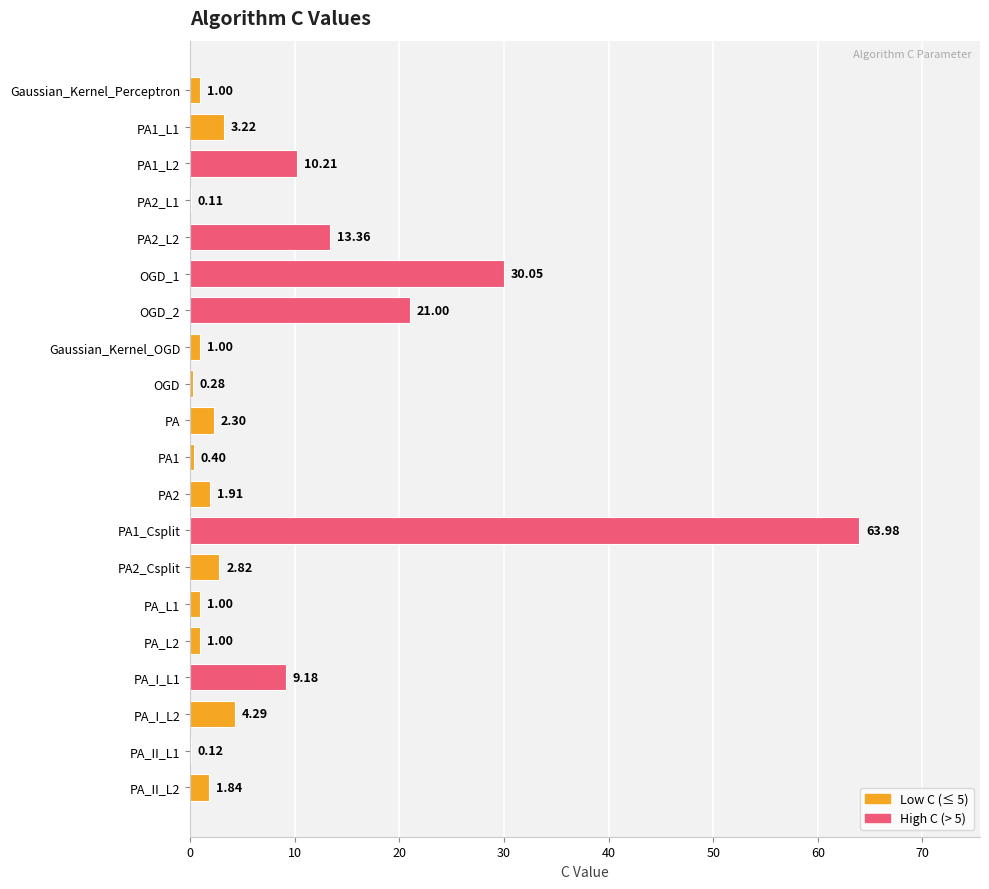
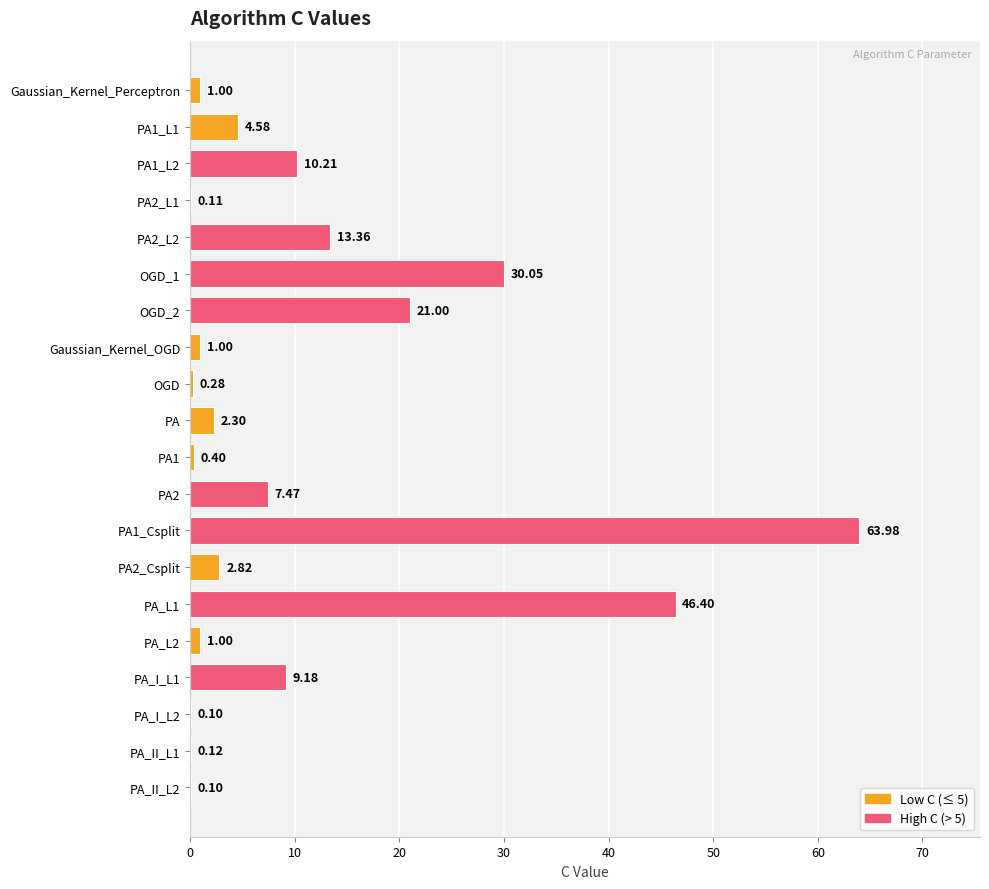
PA1_L1: 3.22 -> 4.58
PA2: 1.91 -> 7.47
PA_L1: 1.00 -> 46.40
PA_I_L2: 4.29 -> 0.10
PA_II_L2: 1.84 -> 0.10
